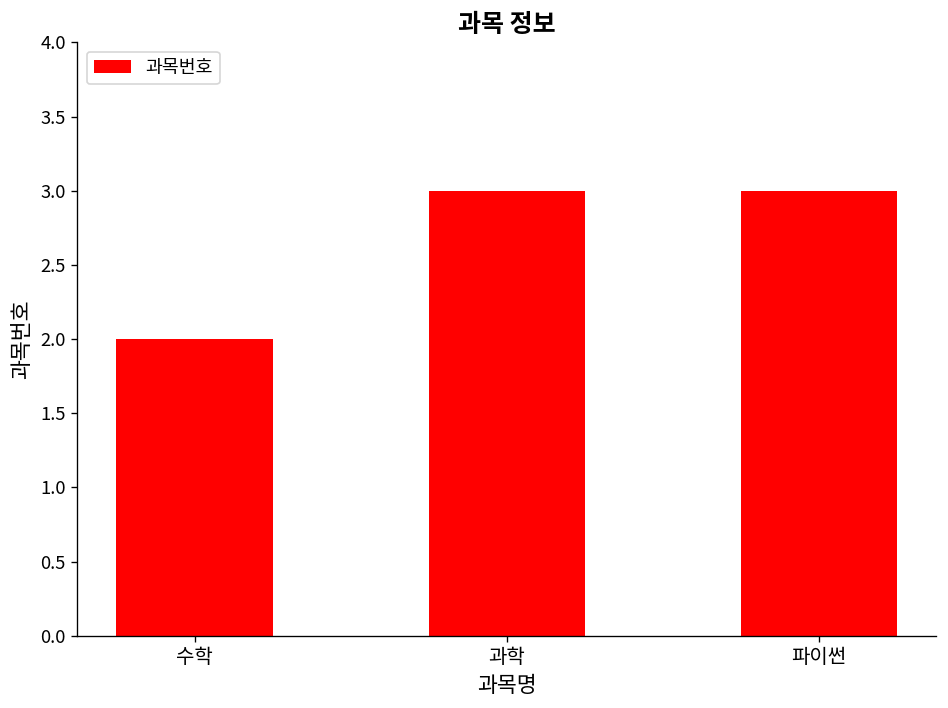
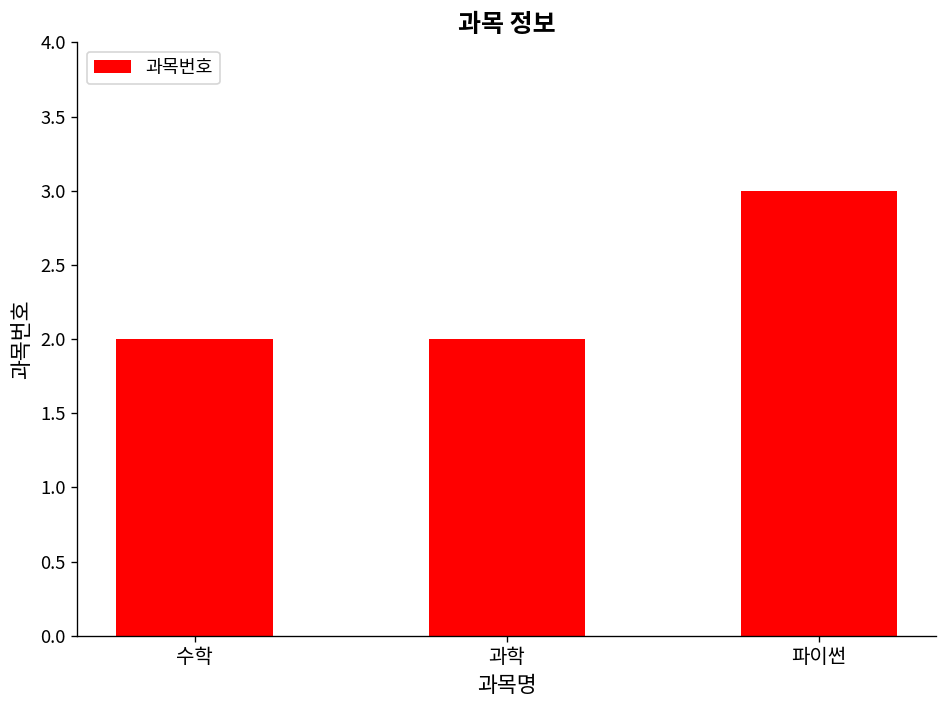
과학: 3 -> 2
